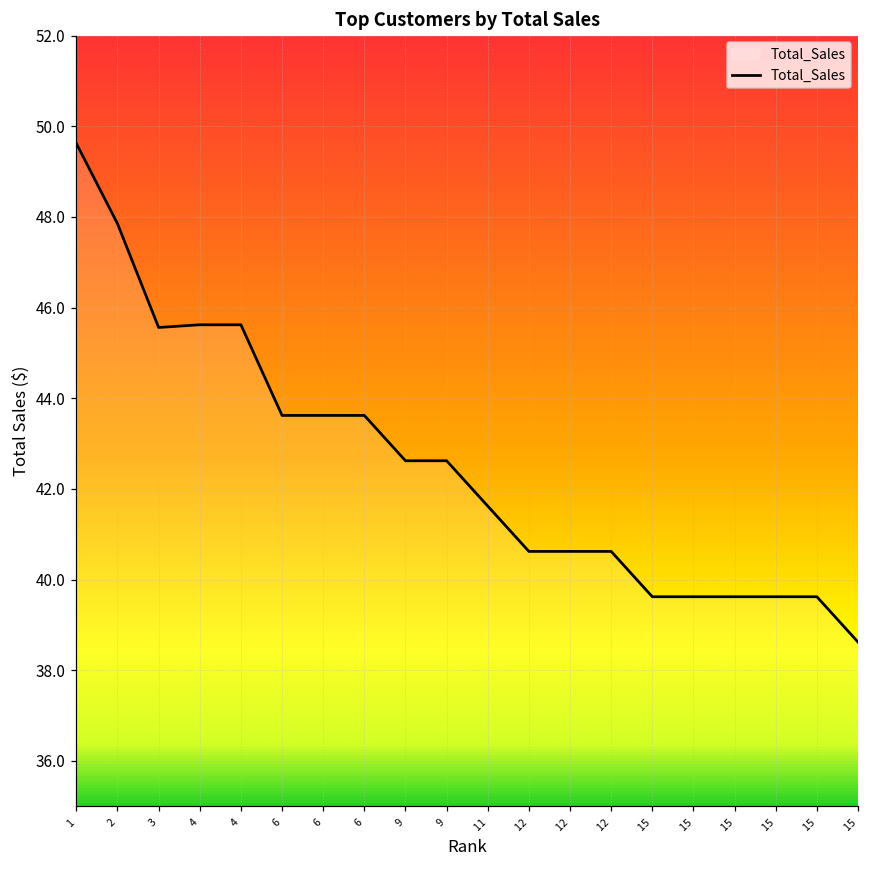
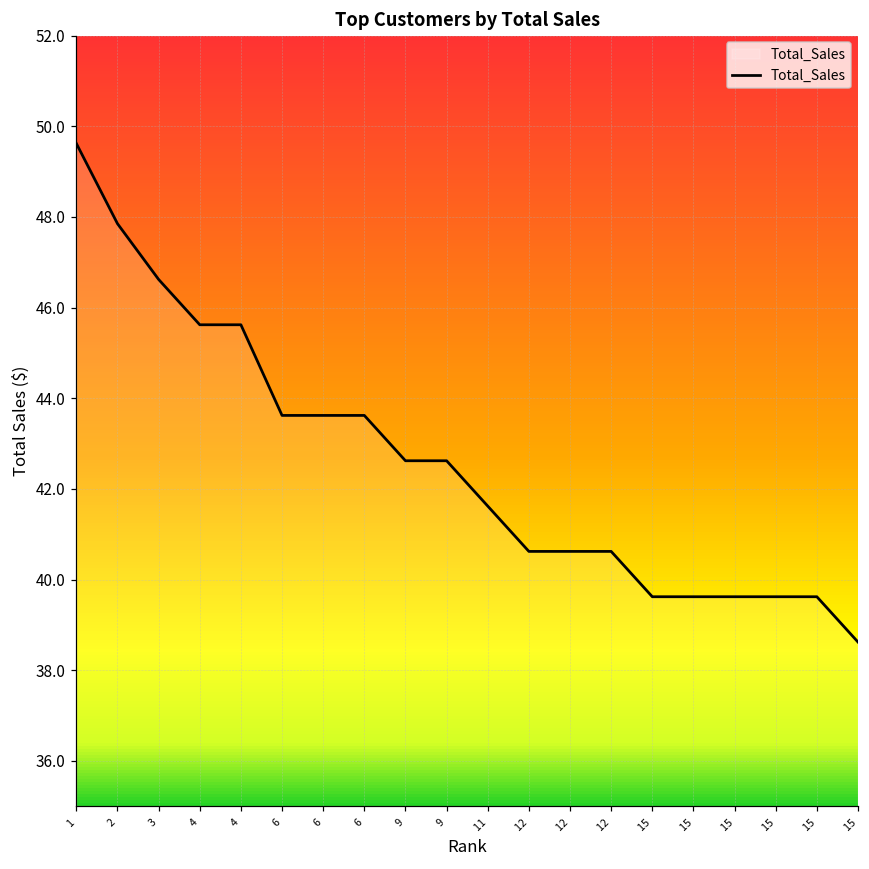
3: 45.6 -> 46.6
